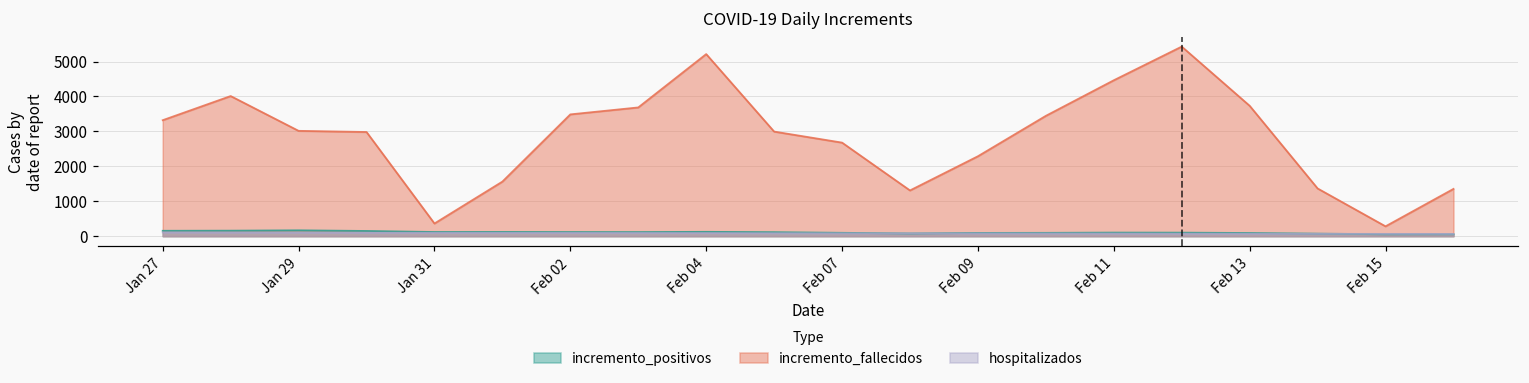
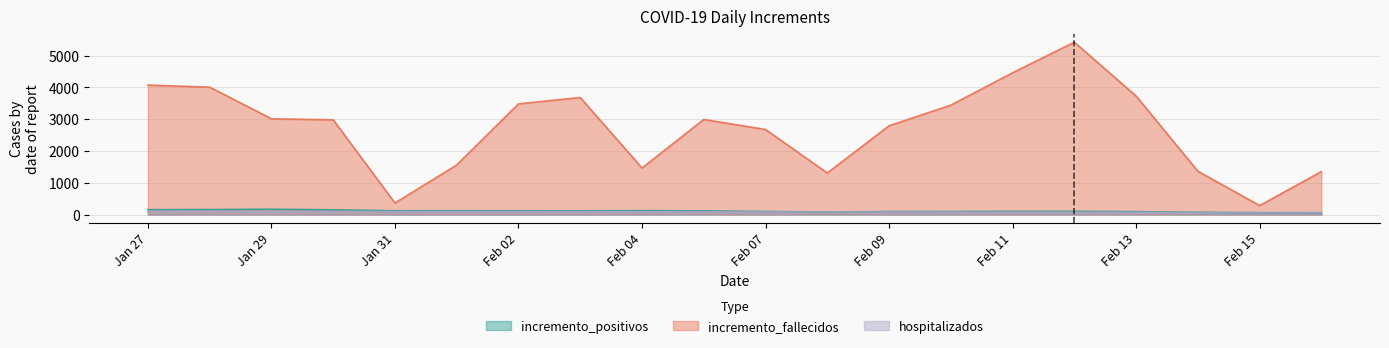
incremento_fallecidos, Jan 27: 3300 -> 4100
incremento_fallecidos, Feb 04: 5200 -> 1500
incremento_fallecidos, Feb 09: 2300 -> 2800
